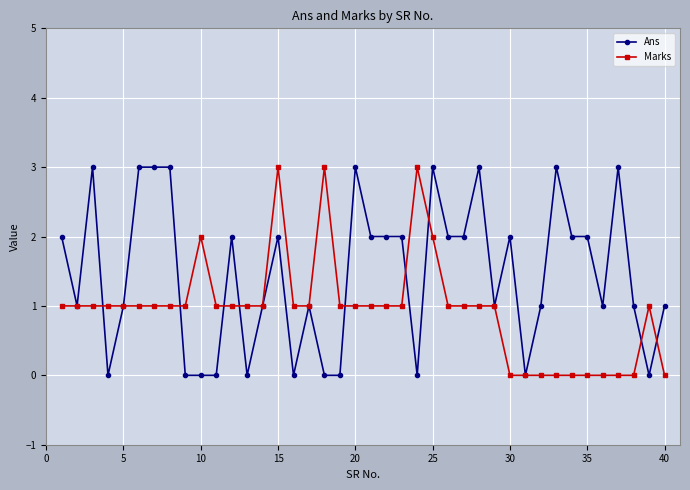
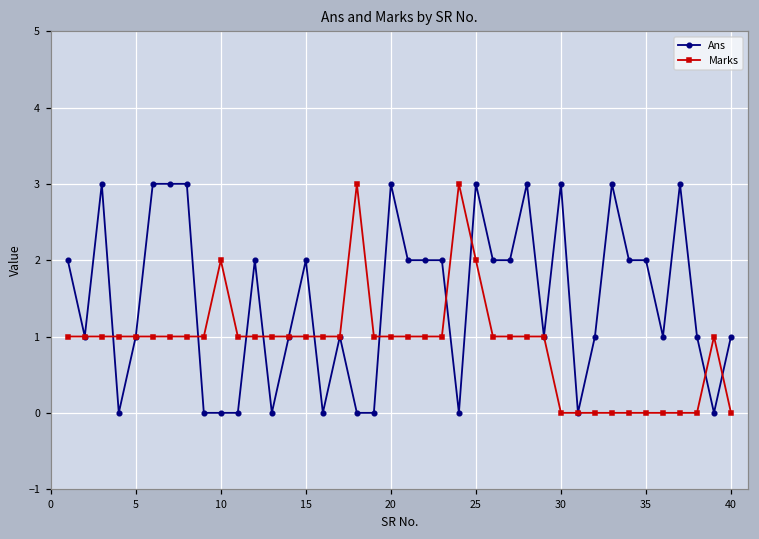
Marks, 15: 3 -> 1
Ans, 30: 2 -> 3
